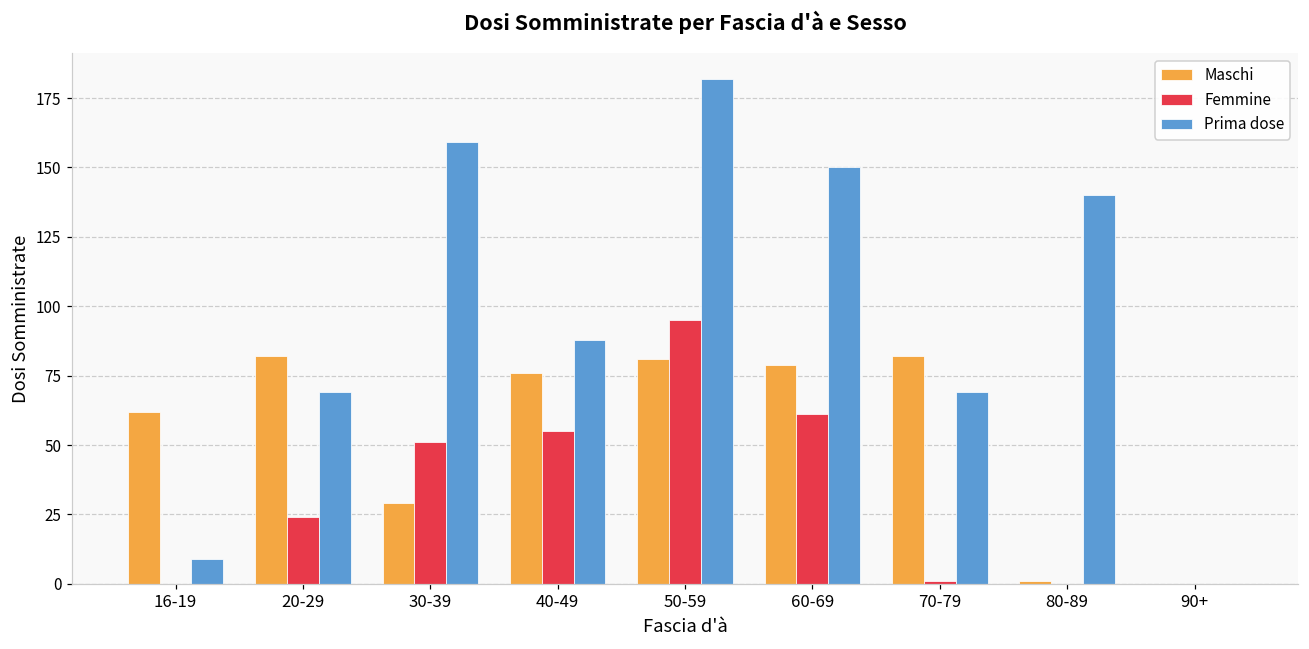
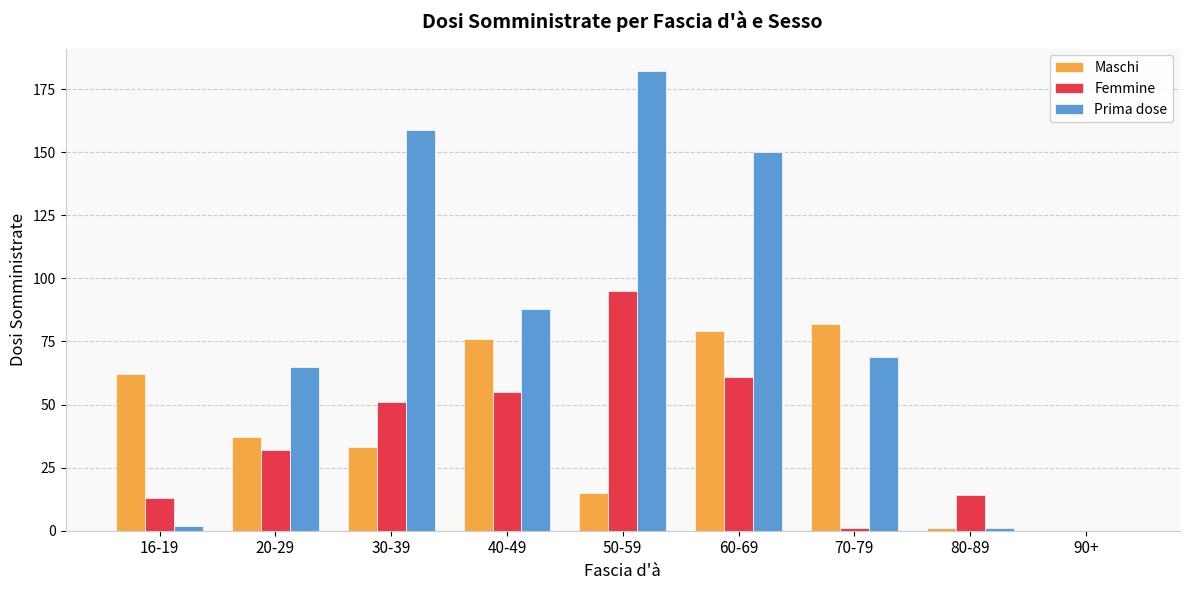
Femmine, 16-19: 0 -> 13
Prima dose, 16-19: 9 -> 2
Maschi, 20-29: 82 -> 37
Femmine, 20-29: 24 -> 32
Prima dose, 20-29: 69 -> 65
Maschi, 30-39: 29 -> 33
Maschi, 50-59: 81 -> 15
Femmine, 80-89: 0 -> 14
Prima dose, 80-89: 140 -> 1
